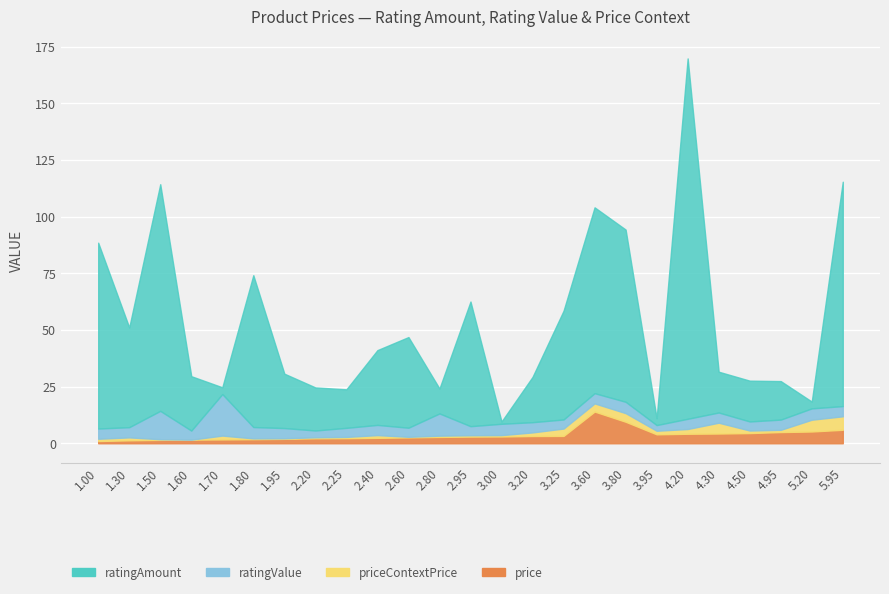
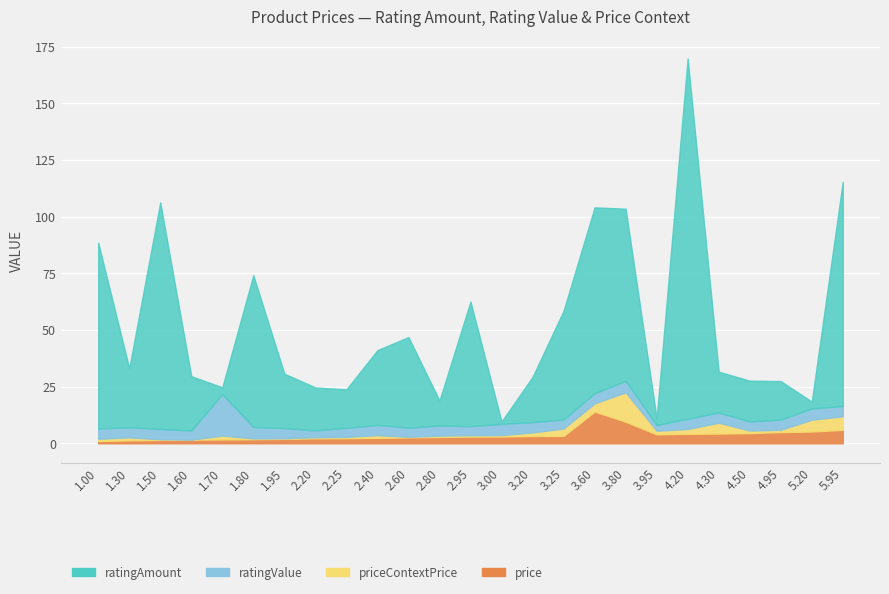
ratingAmount, 1.30: 44 -> 26
ratingValue, 1.50: 13 -> 5
ratingValue, 2.80: 10 -> 5
priceContextPrice, 3.80: 4 -> 13
